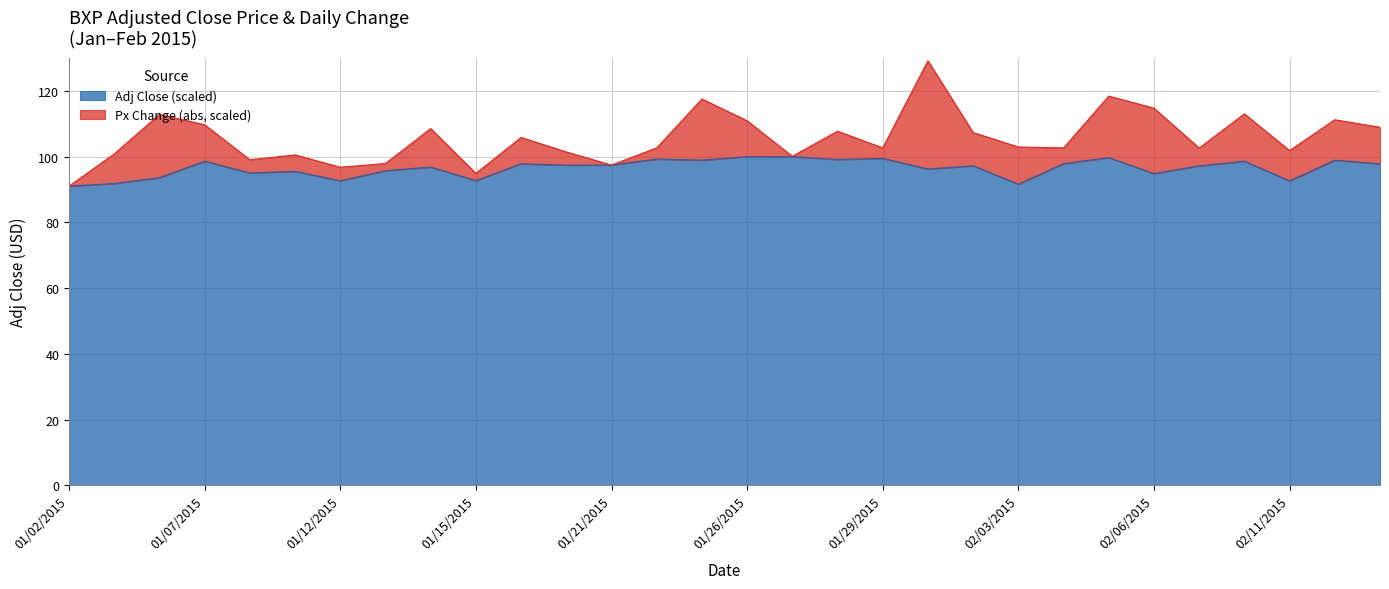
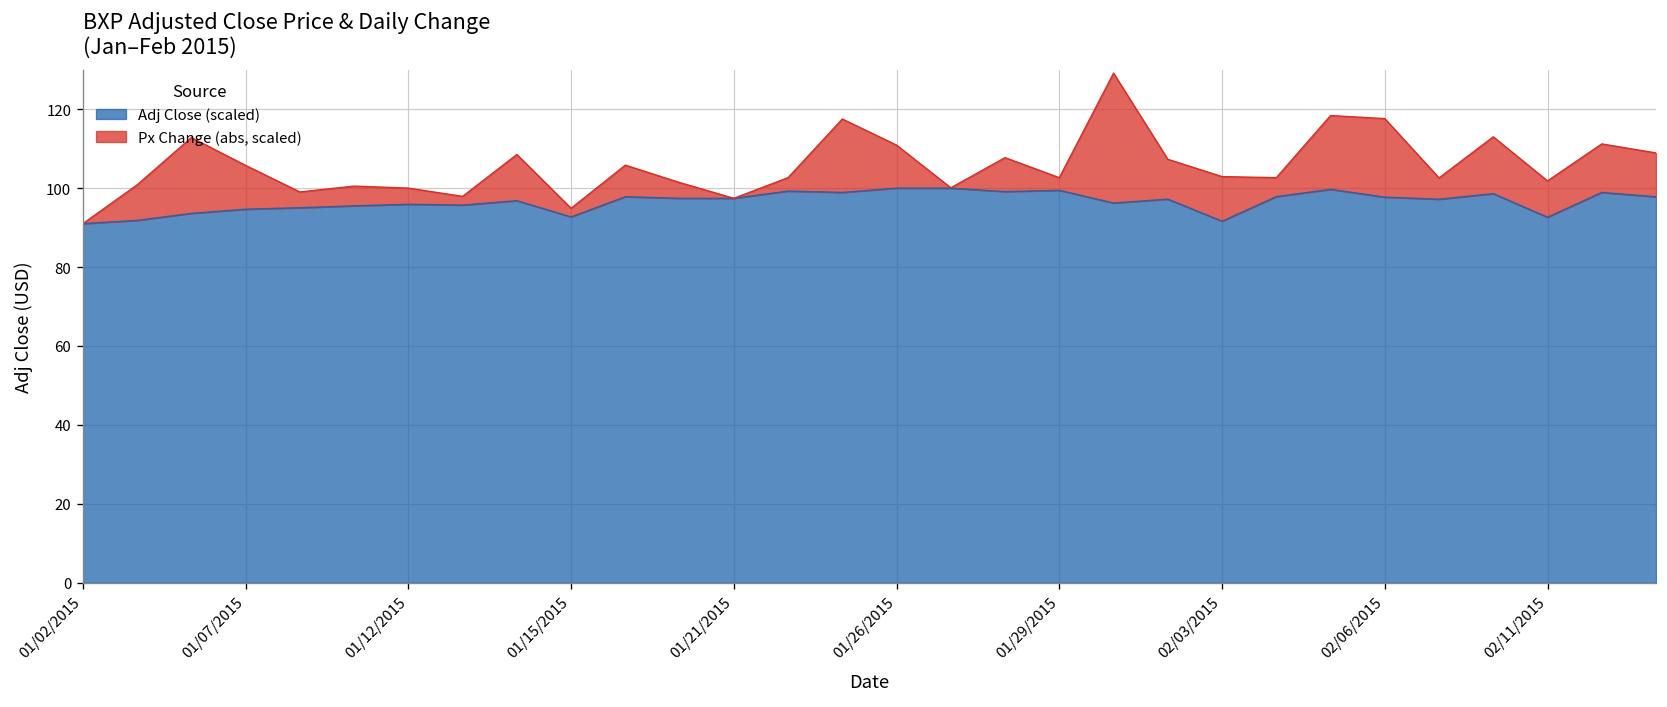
Adj Close (scaled), 01/07/2015: 99 -> 95
Adj Close (scaled), 01/12/2015: 93 -> 96
Adj Close (scaled), 02/06/2015: 95 -> 98
